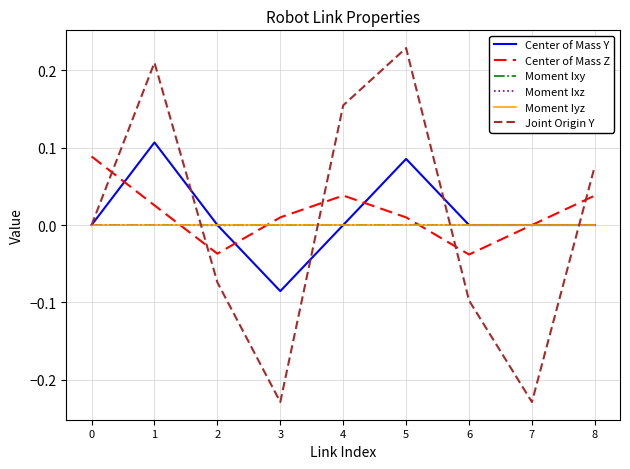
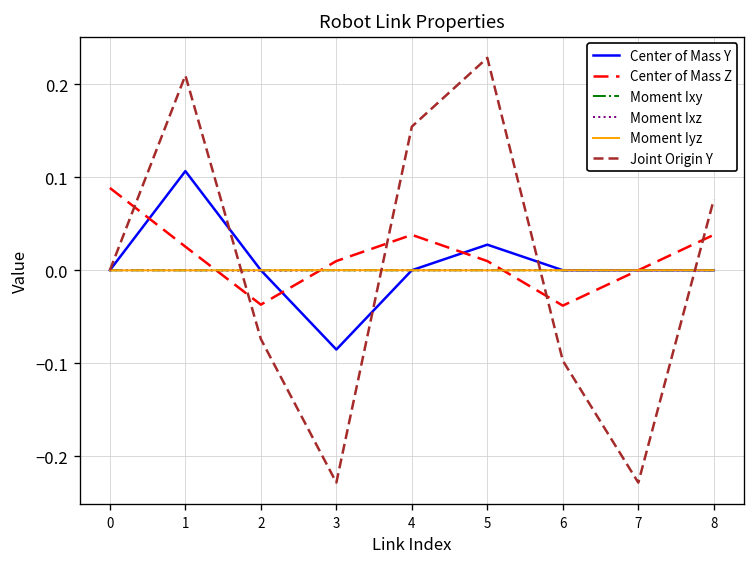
Center of Mass Y, 5: 0.09 -> 0.03
